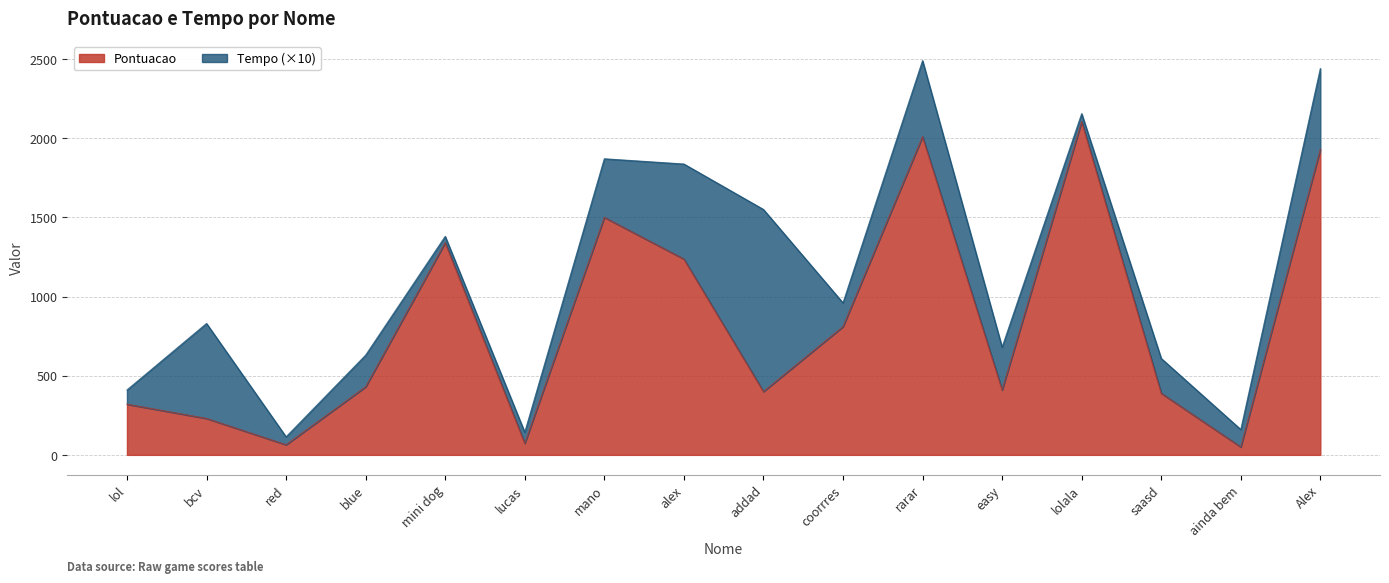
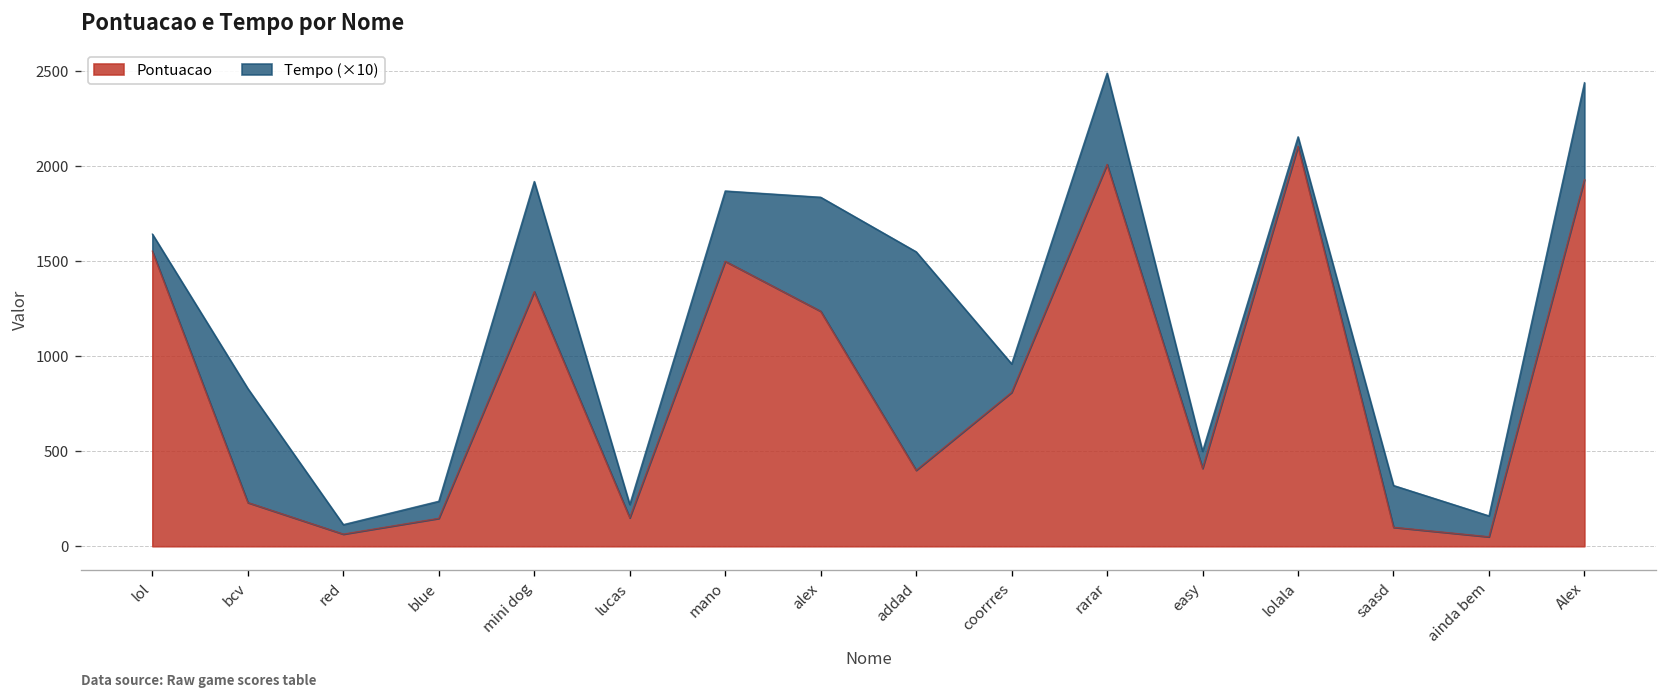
Pontuacao, lol: 320 -> 1550
Pontuacao, blue: 430 -> 150
Tempo (×10), blue: 200 -> 90
Tempo (×10), mini dog: 40 -> 580
Pontuacao, lucas: 70 -> 150
Tempo (×10), easy: 270 -> 90
Pontuacao, saasd: 390 -> 100
